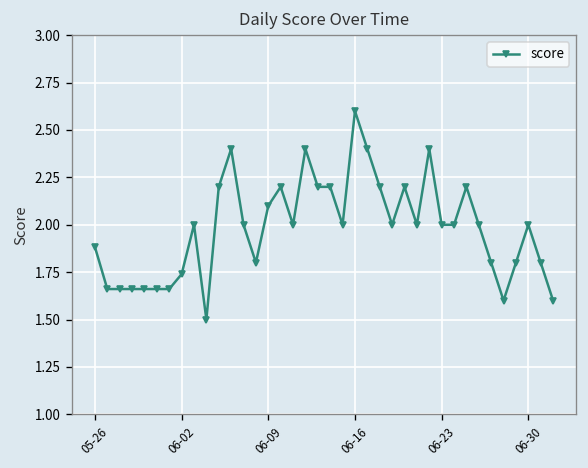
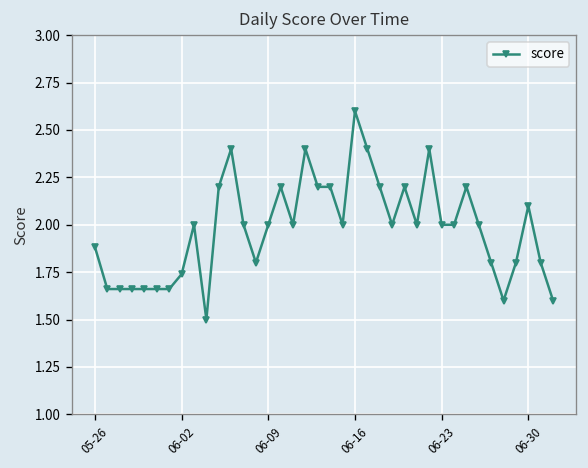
06-09: 2.1 -> 2.0
06-30: 2.0 -> 2.1
